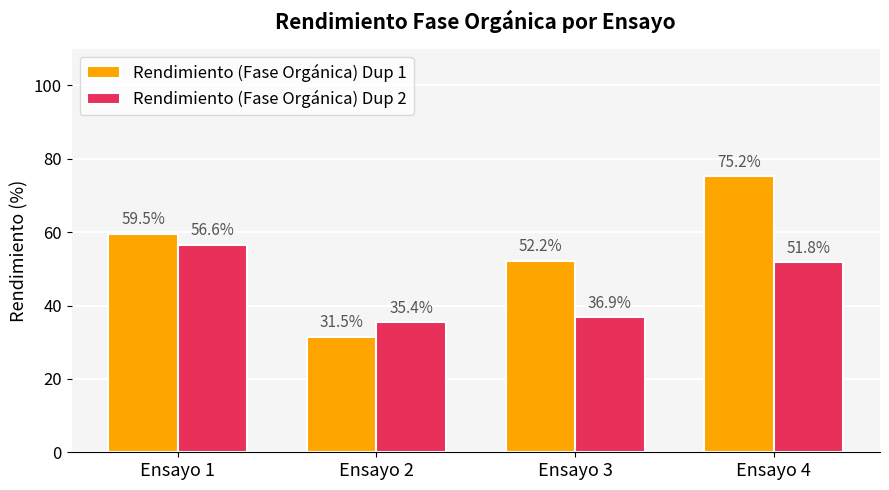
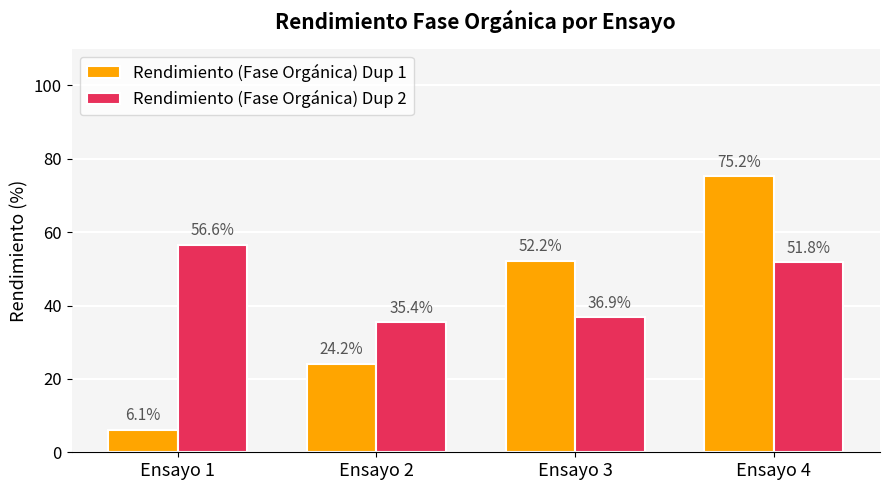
Rendimiento (Fase Orgánica) Dup 1, Ensayo 1: 59.5% -> 6.1%
Rendimiento (Fase Orgánica) Dup 1, Ensayo 2: 31.5% -> 24.2%
